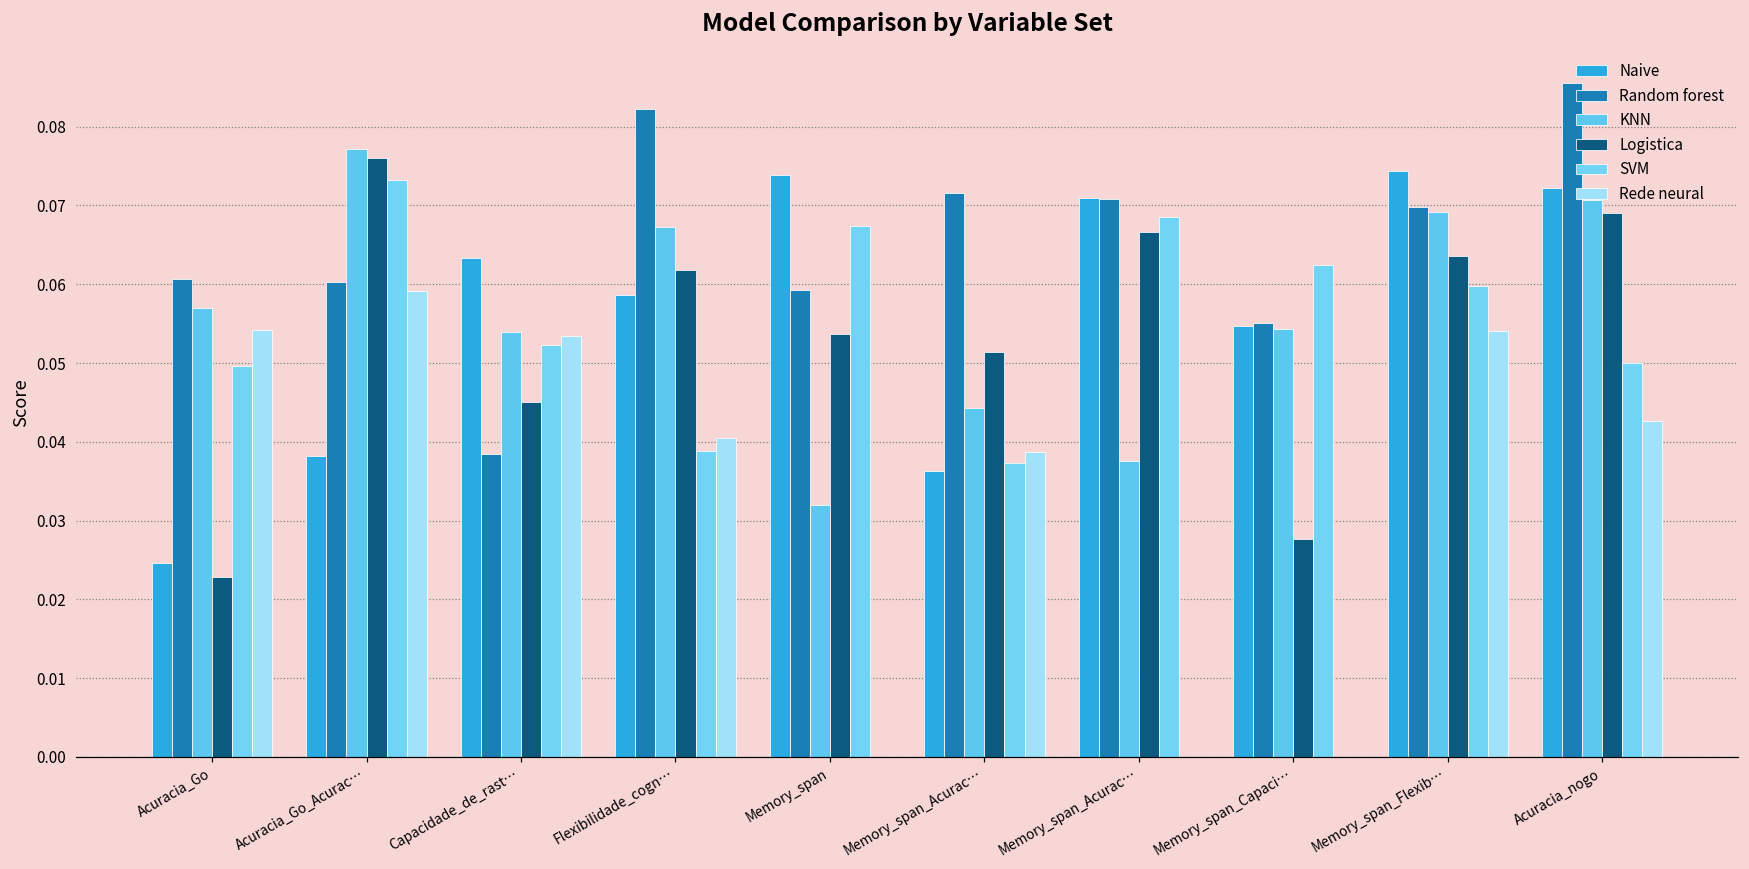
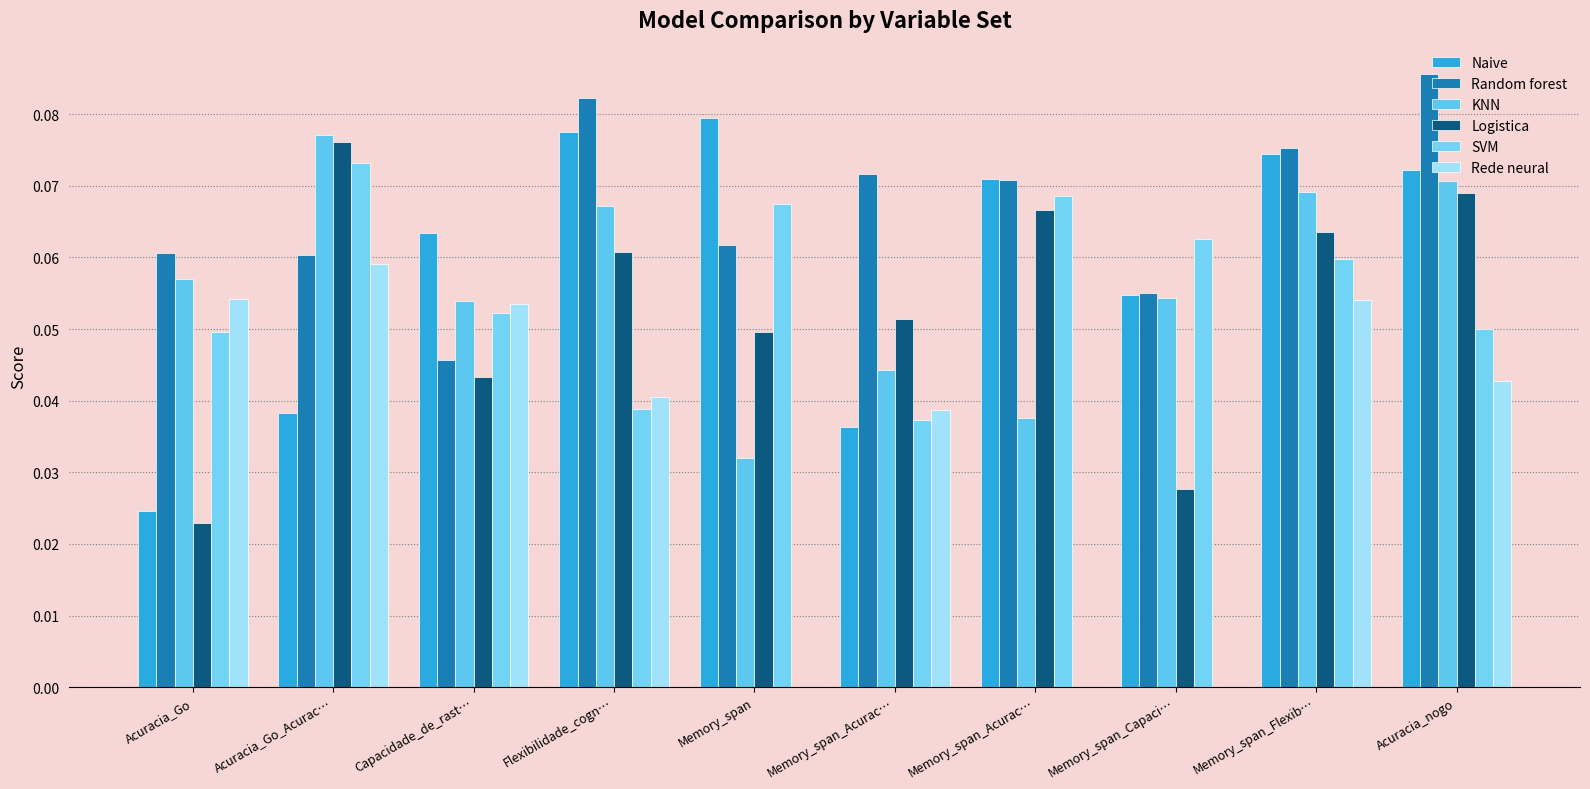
Random forest, Capacidade_de_rast…: 0.038 -> 0.046
Logistica, Capacidade_de_rast…: 0.045 -> 0.043
Naive, Flexibilidade_cogn…: 0.059 -> 0.077
Logistica, Flexibilidade_cogn…: 0.062 -> 0.061
Naive, Memory_span: 0.074 -> 0.079
Random forest, Memory_span: 0.059 -> 0.062
Logistica, Memory_span: 0.054 -> 0.050
Random forest, Memory_span_Flexib…: 0.070 -> 0.075
